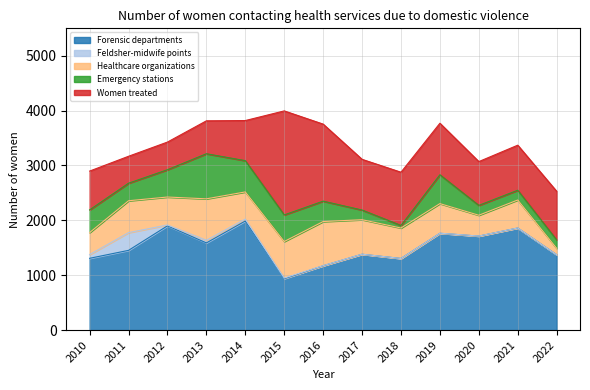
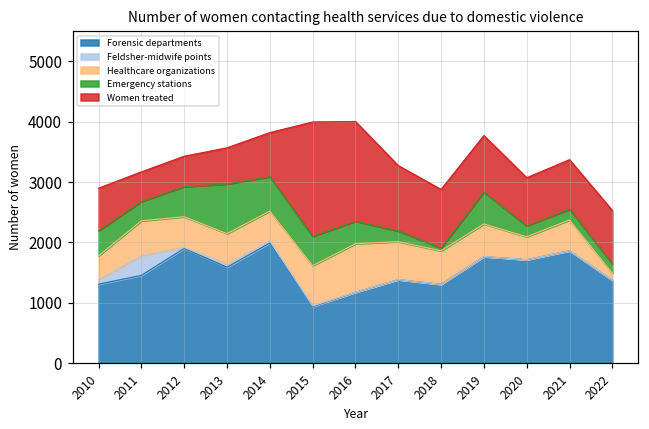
Healthcare organizations, 2013: 800 -> 500
Women treated, 2016: 1400 -> 1700
Women treated, 2017: 900 -> 1100
